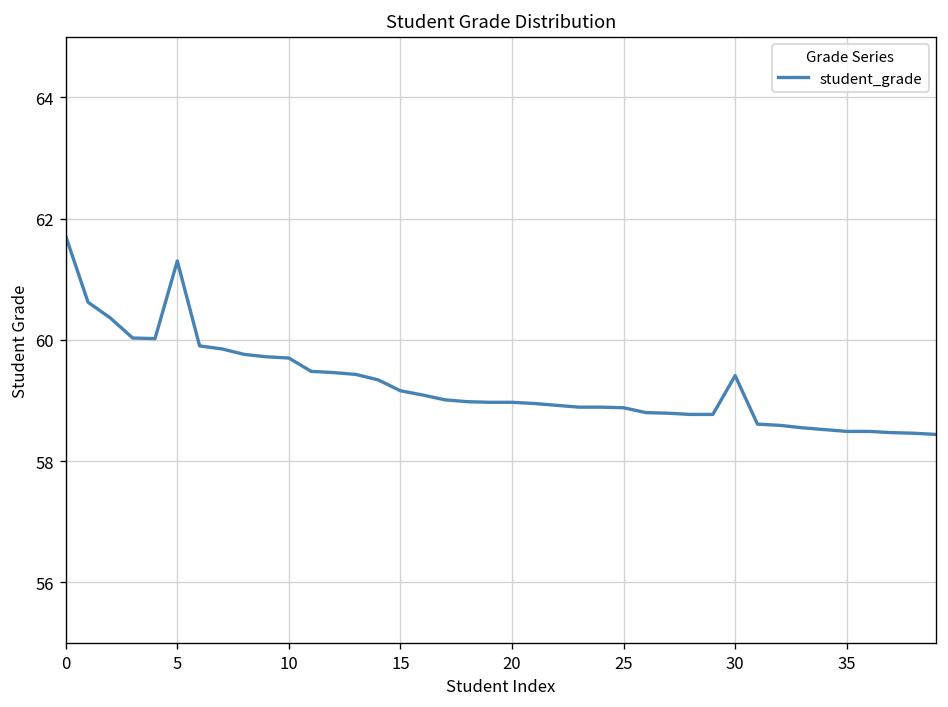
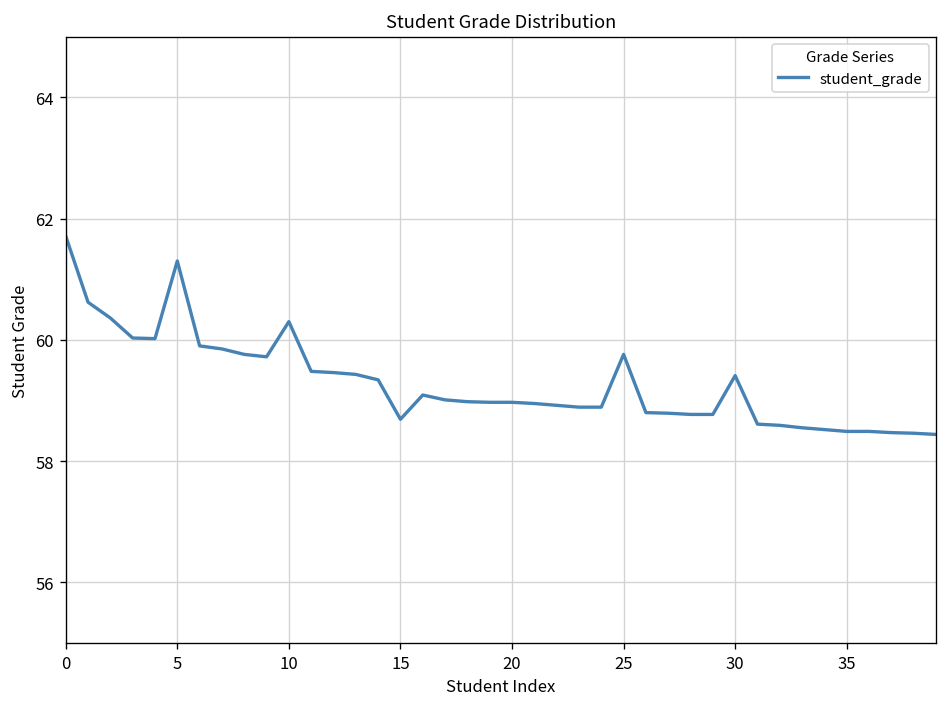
10: 59.7 -> 60.3
15: 59.2 -> 58.7
25: 58.9 -> 59.8
